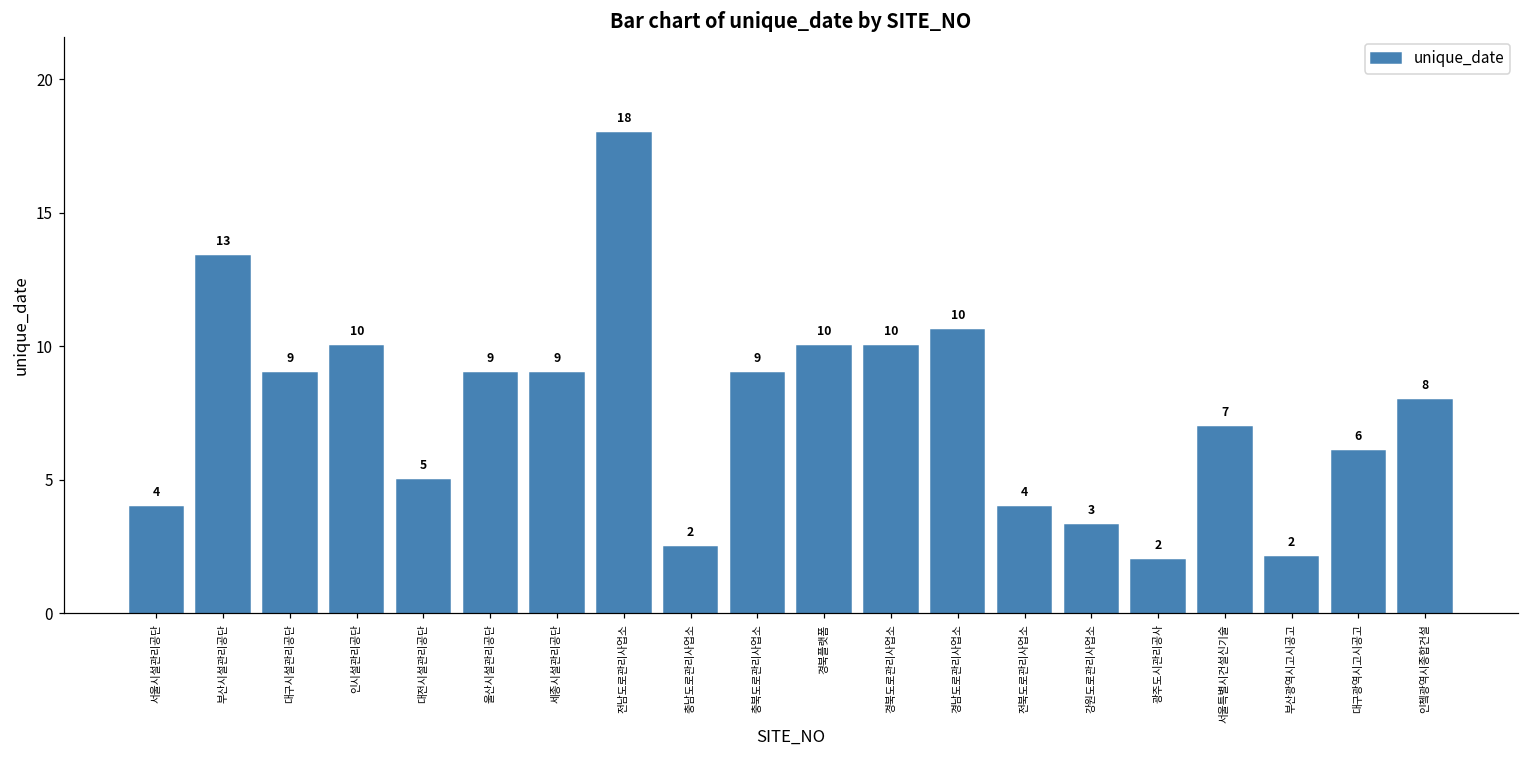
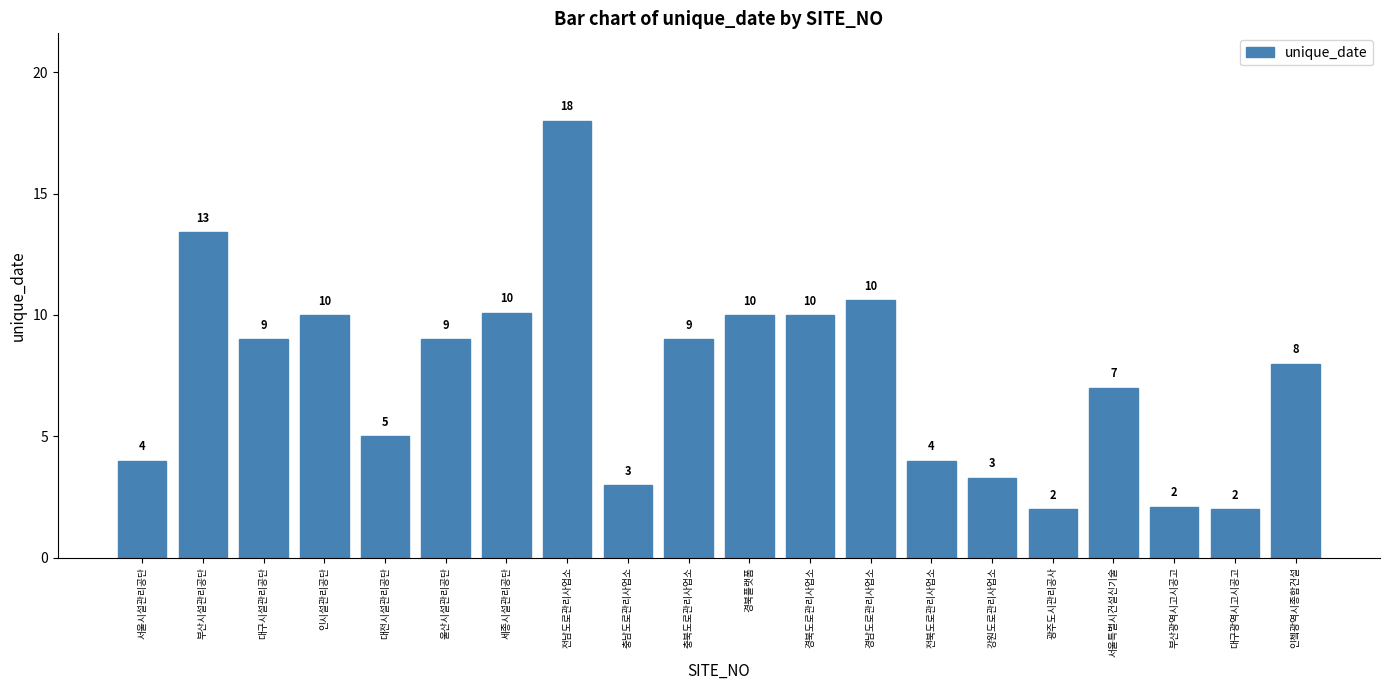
세종시설관리공단: 9 -> 10
충남도로관리사업소: 2 -> 3
대구광역시고시공고: 6 -> 2
